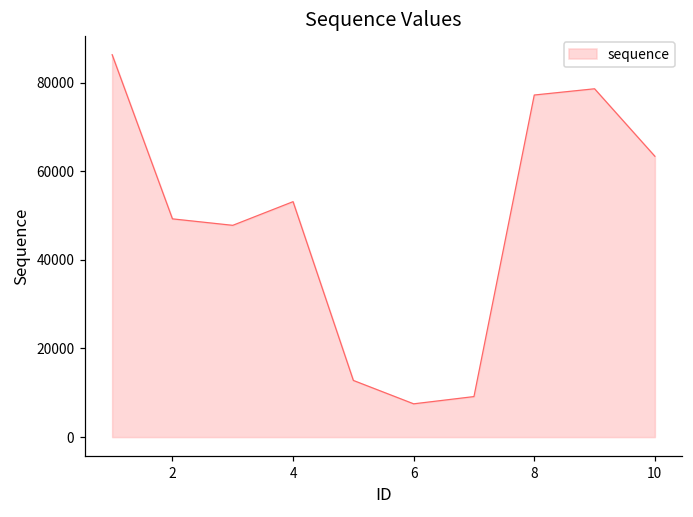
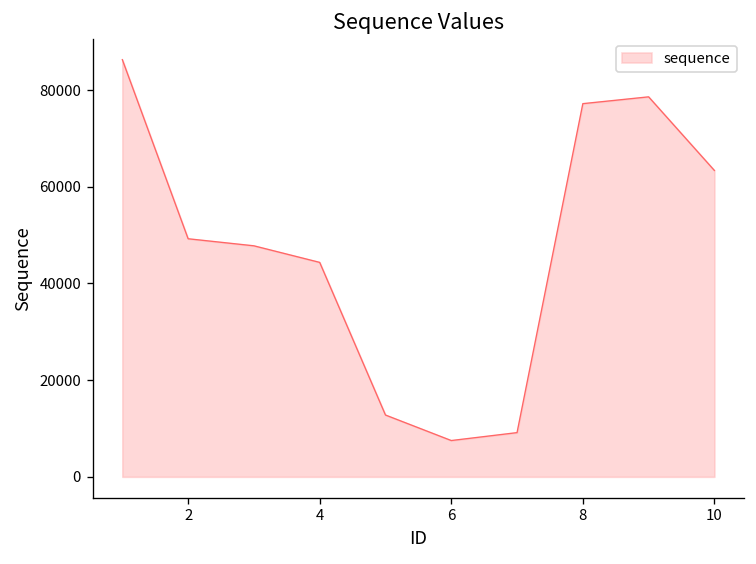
4: 53000 -> 44000
